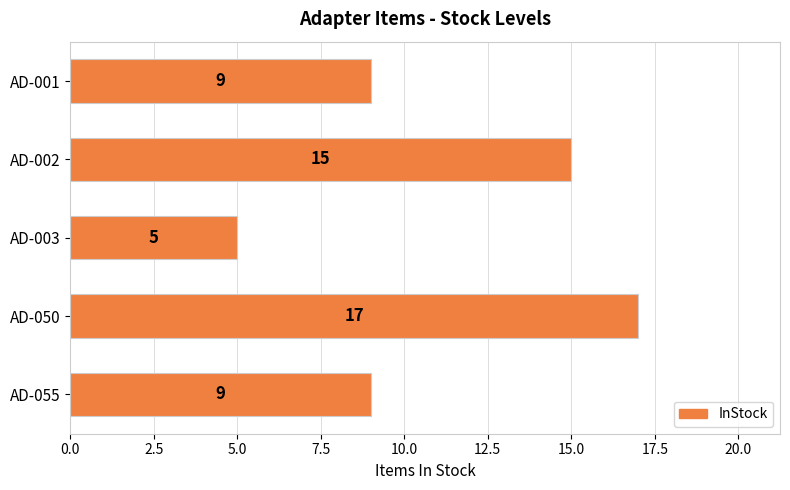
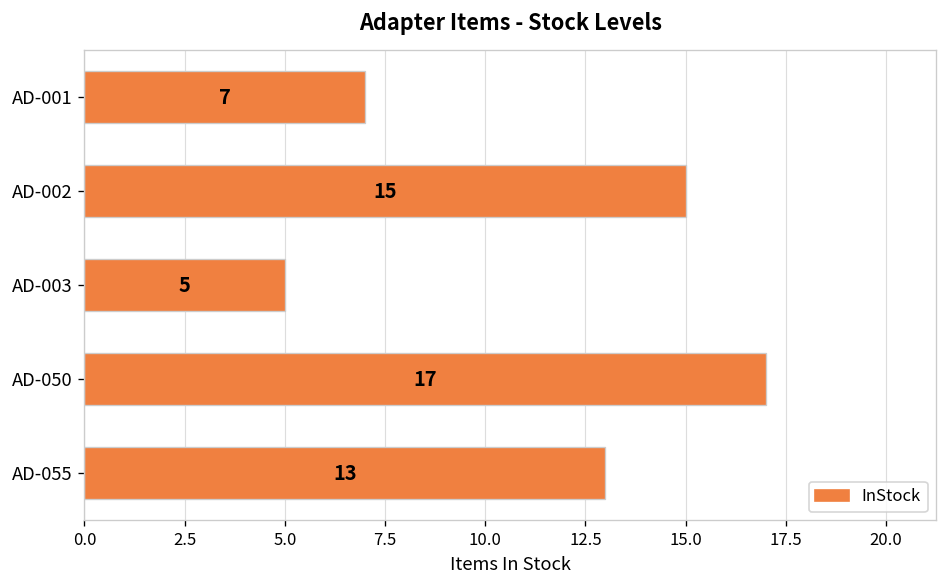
AD-001: 9 -> 7
AD-055: 9 -> 13
